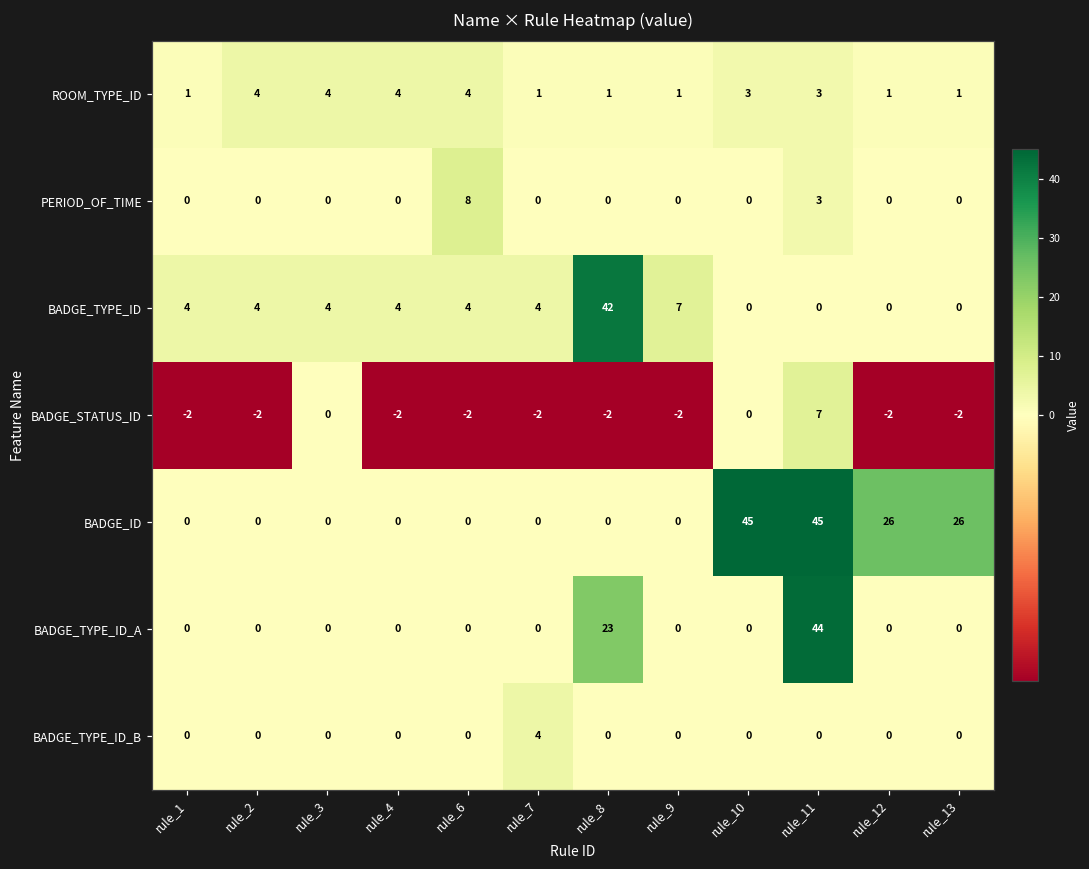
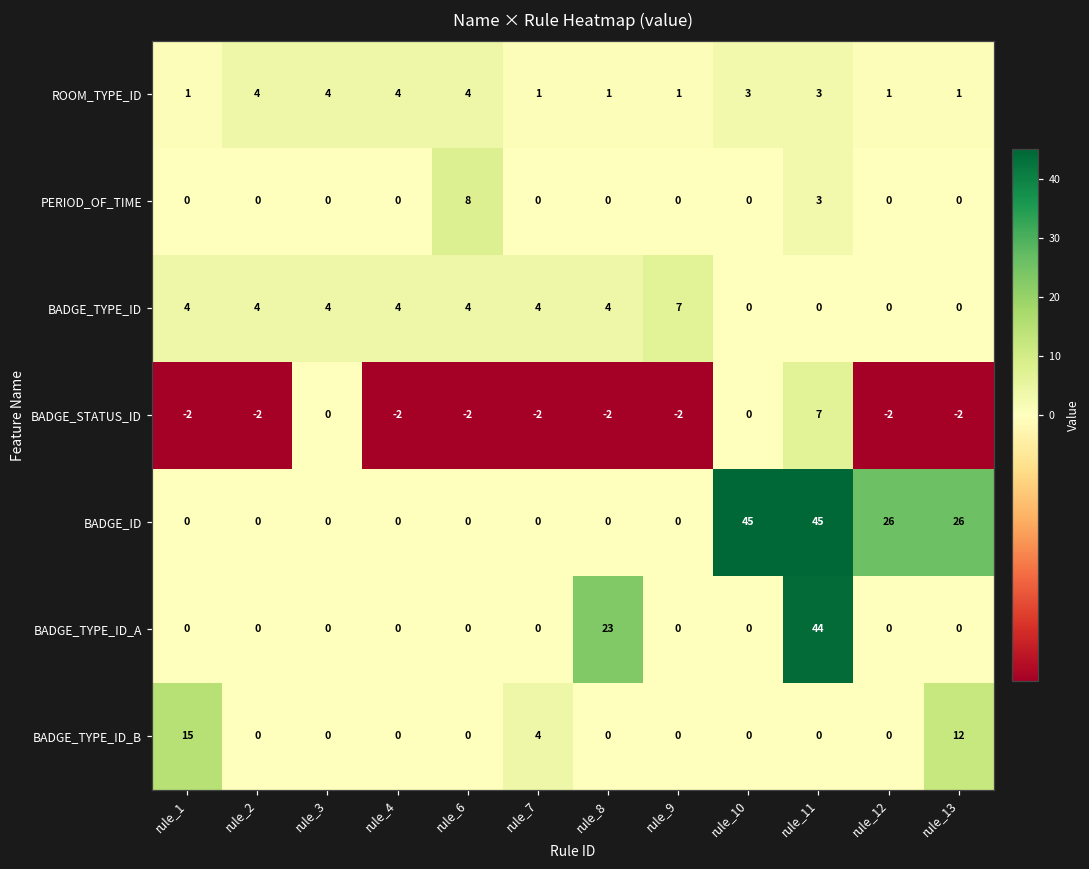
BADGE_TYPE_ID, rule_8: 42 -> 4
BADGE_TYPE_ID_B, rule_1: 0 -> 15
BADGE_TYPE_ID_B, rule_13: 0 -> 12
